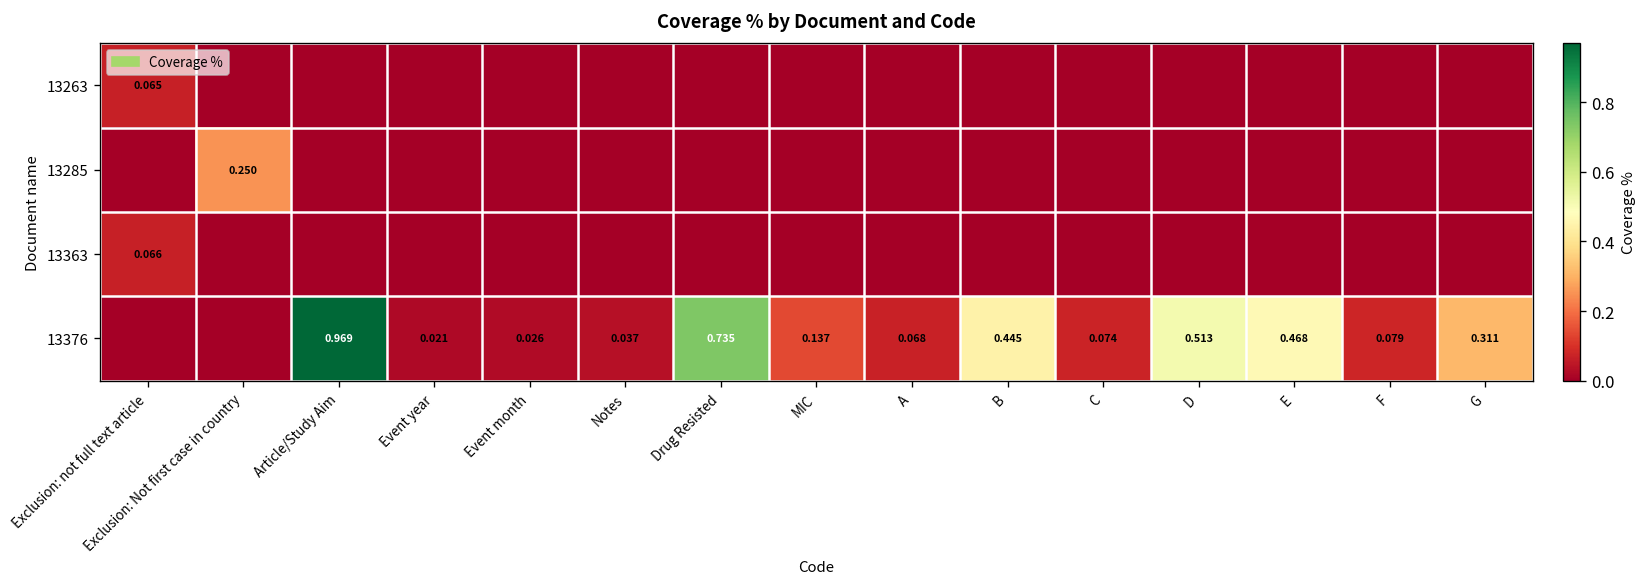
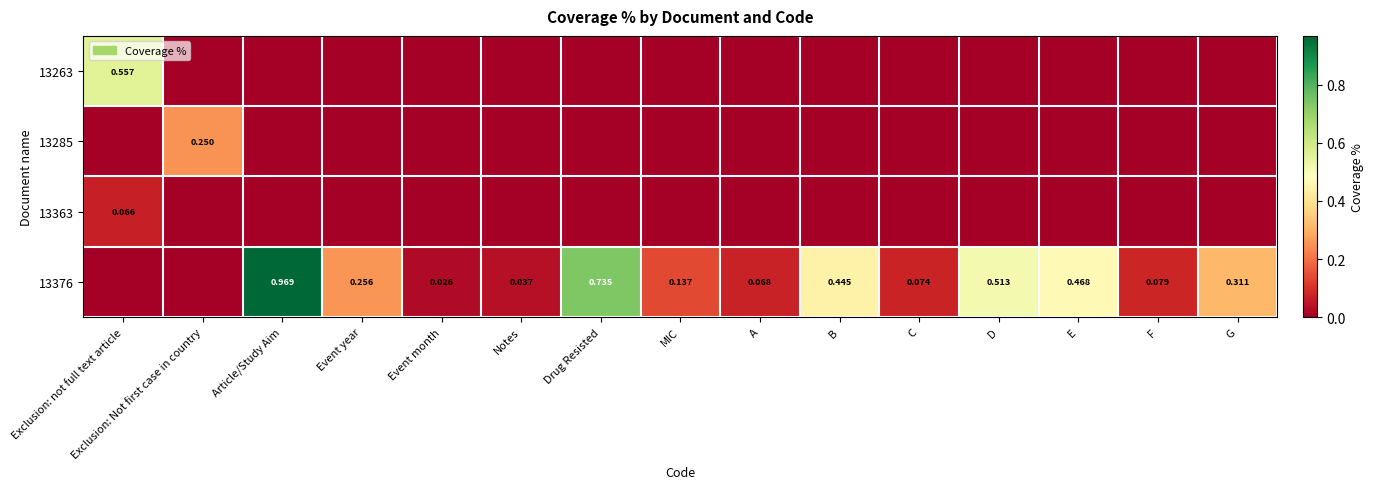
13263, Exclusion: not full text article: 0.065 -> 0.557
13376, Event year: 0.021 -> 0.256
